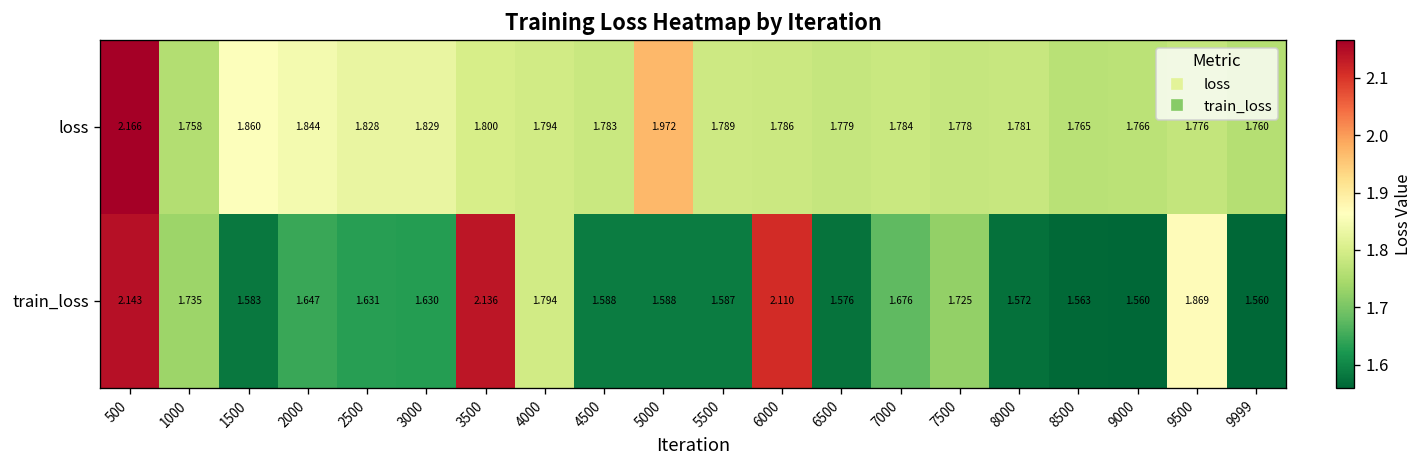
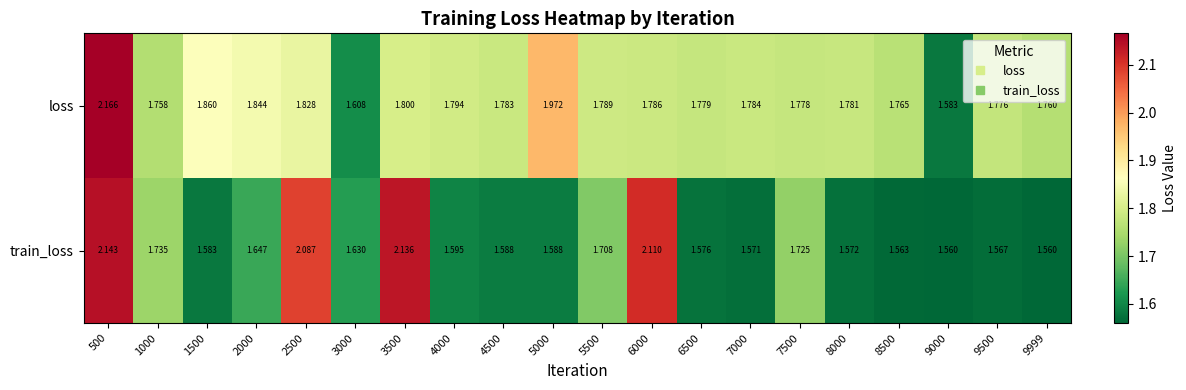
loss, 3000: 1.829 -> 1.608
loss, 9000: 1.766 -> 1.583
train_loss, 2500: 1.631 -> 2.087
train_loss, 4000: 1.794 -> 1.595
train_loss, 5500: 1.587 -> 1.708
train_loss, 7000: 1.676 -> 1.571
train_loss, 9500: 1.869 -> 1.567
